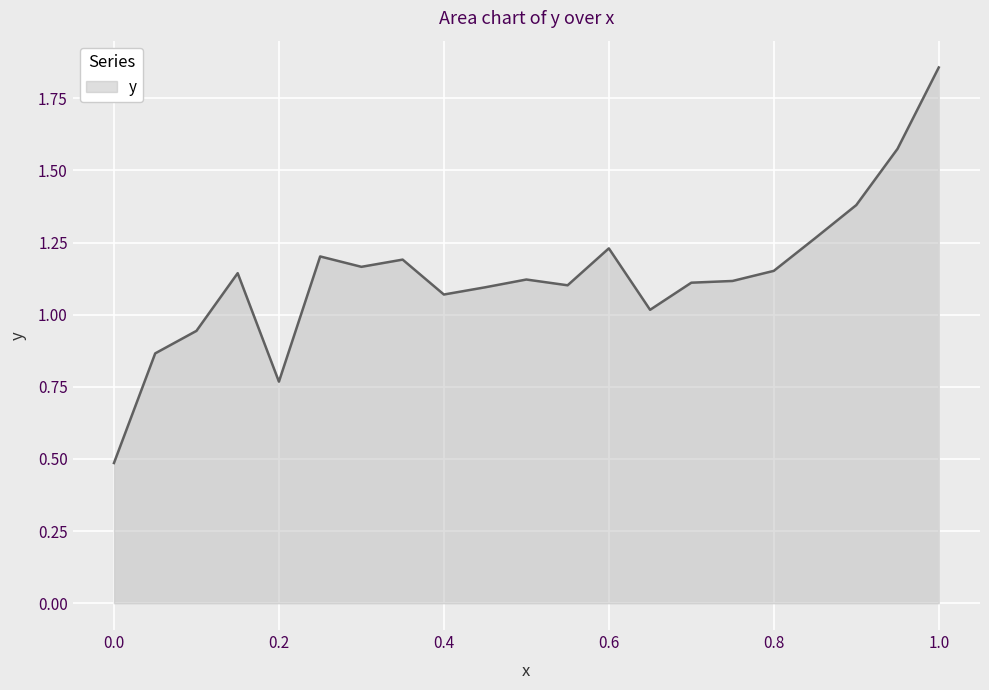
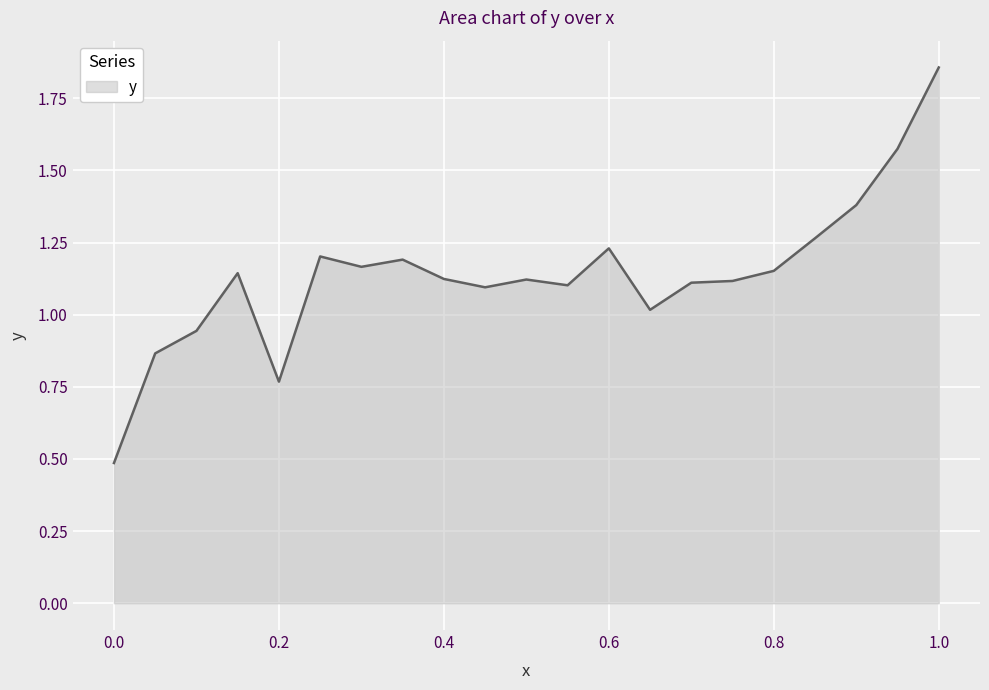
0.4: 1.07 -> 1.12
